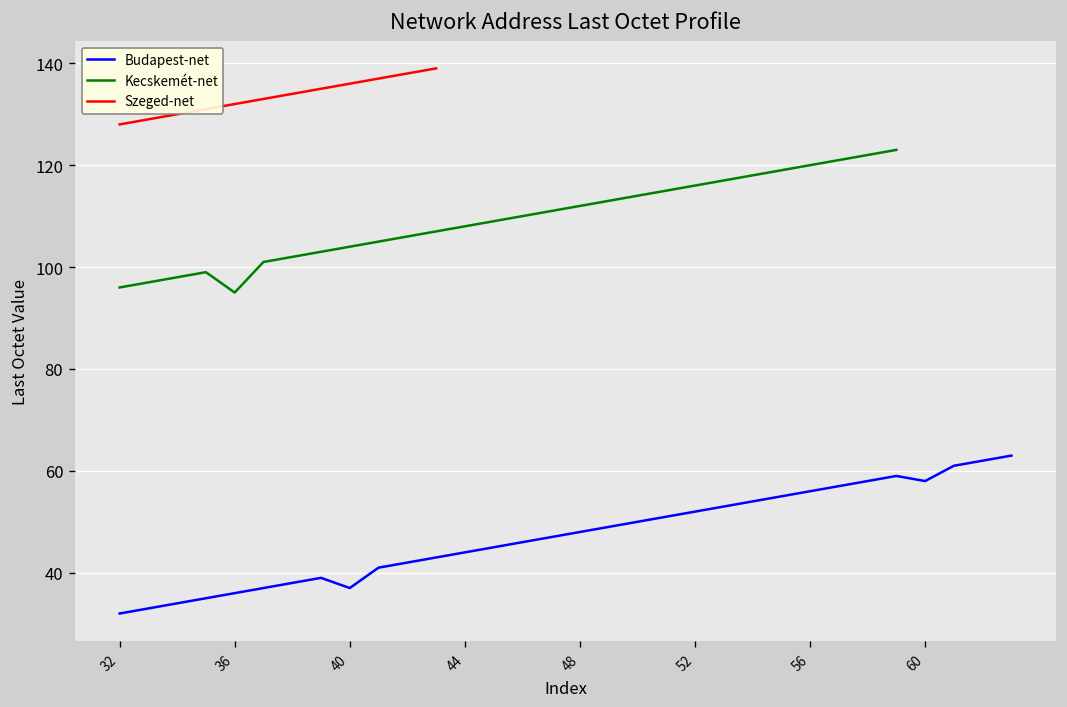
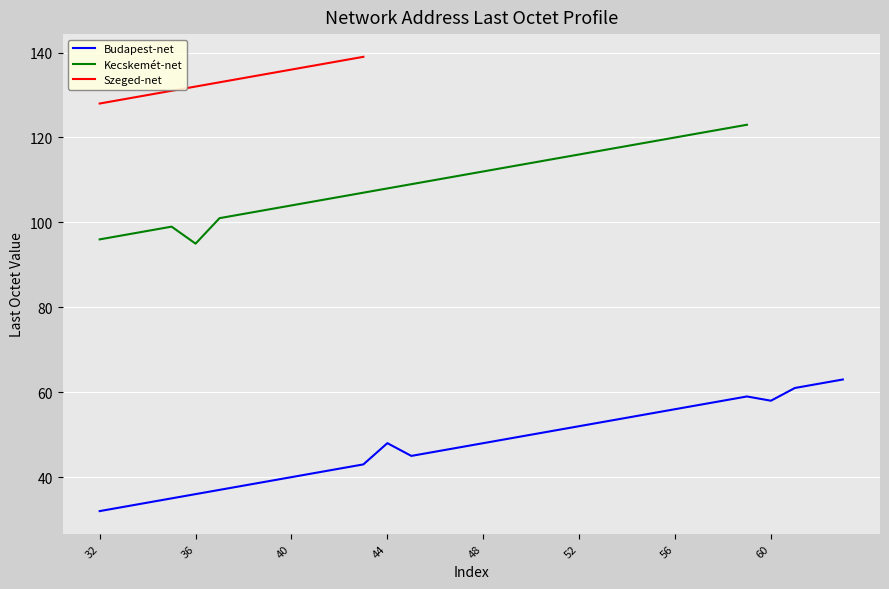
Budapest-net, 40: 37 -> 40
Budapest-net, 44: 44 -> 48
